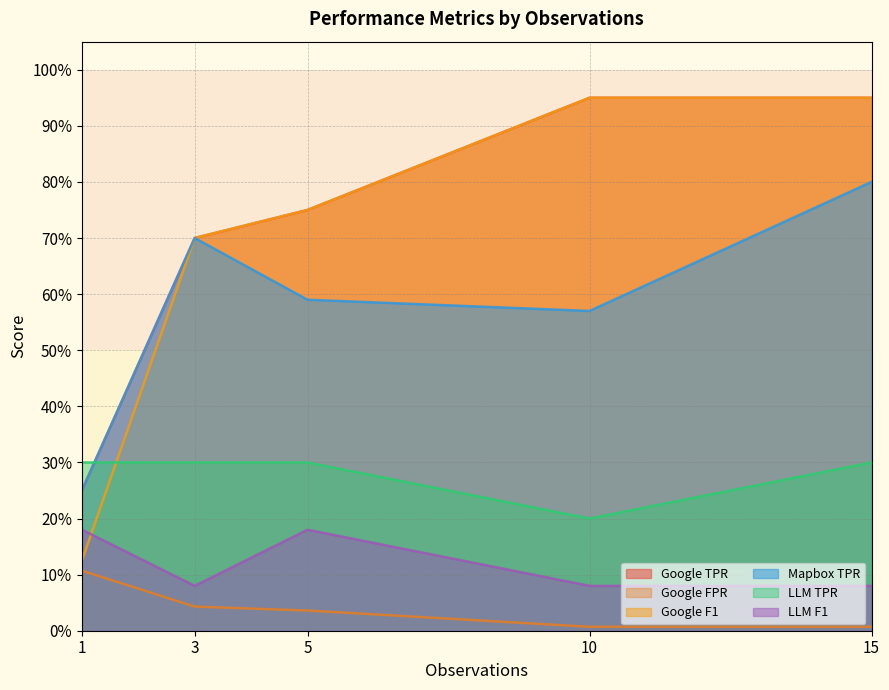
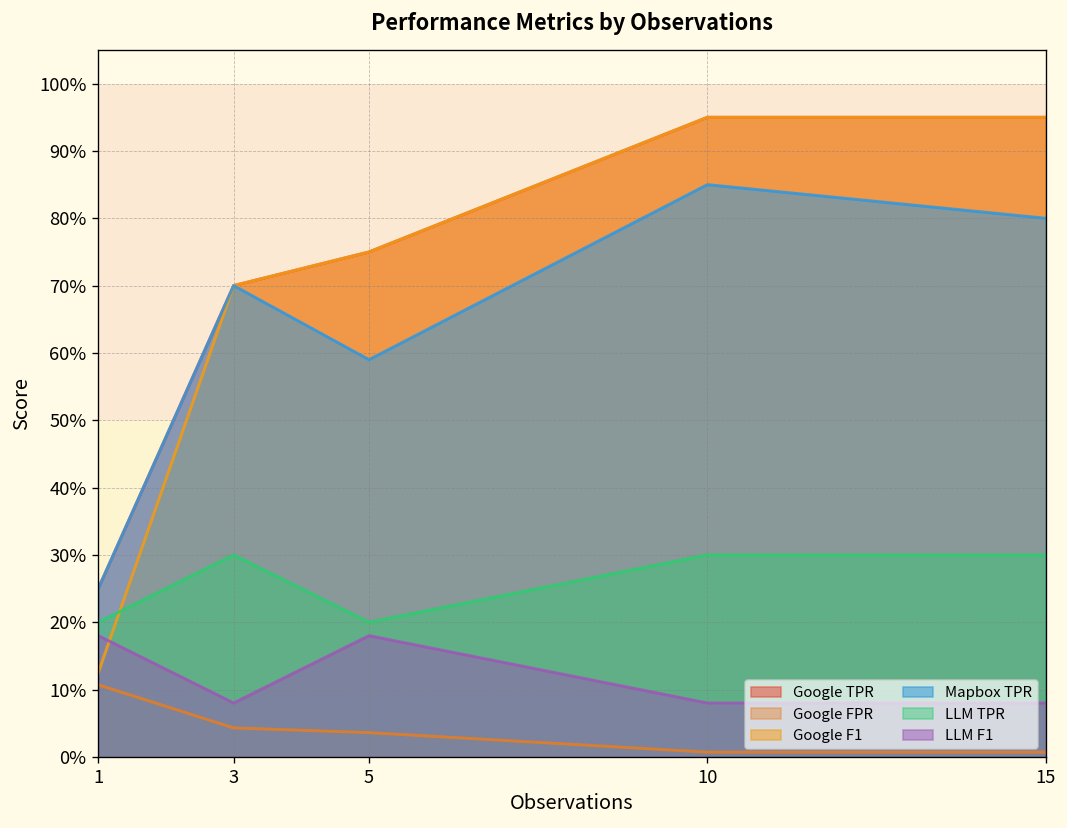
LLM TPR, 1: 30% -> 20%
LLM TPR, 5: 30% -> 20%
Mapbox TPR, 10: 57% -> 85%
LLM TPR, 10: 20% -> 30%
